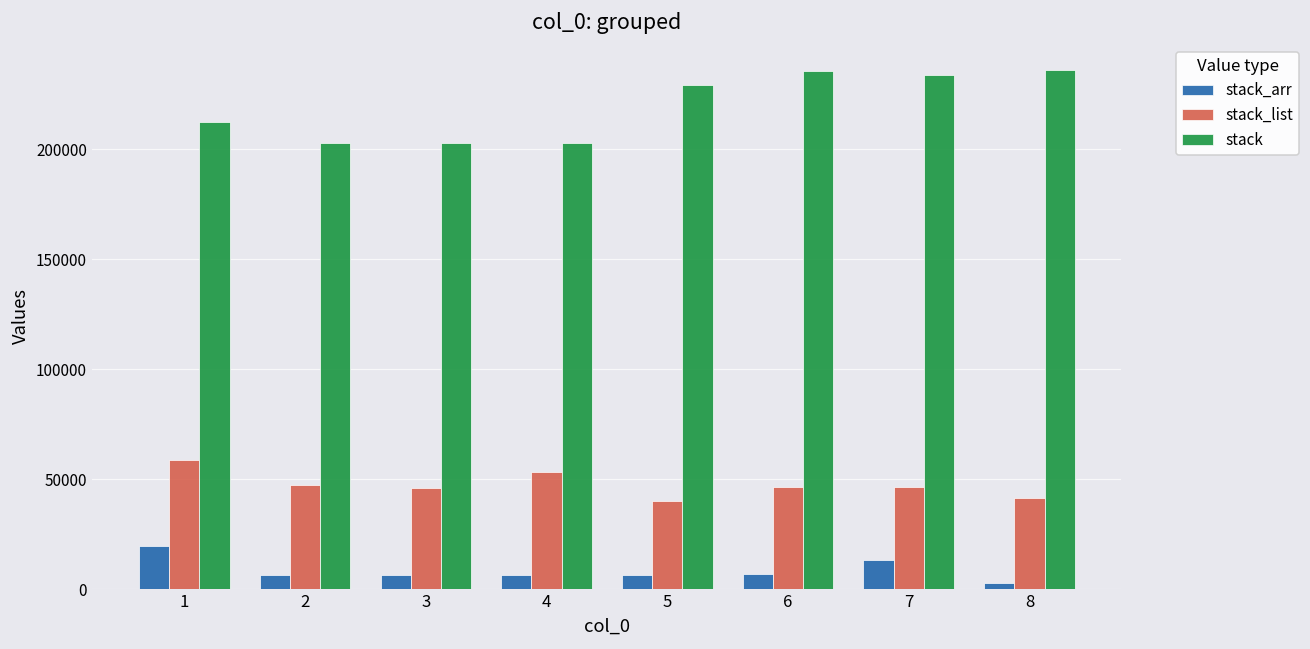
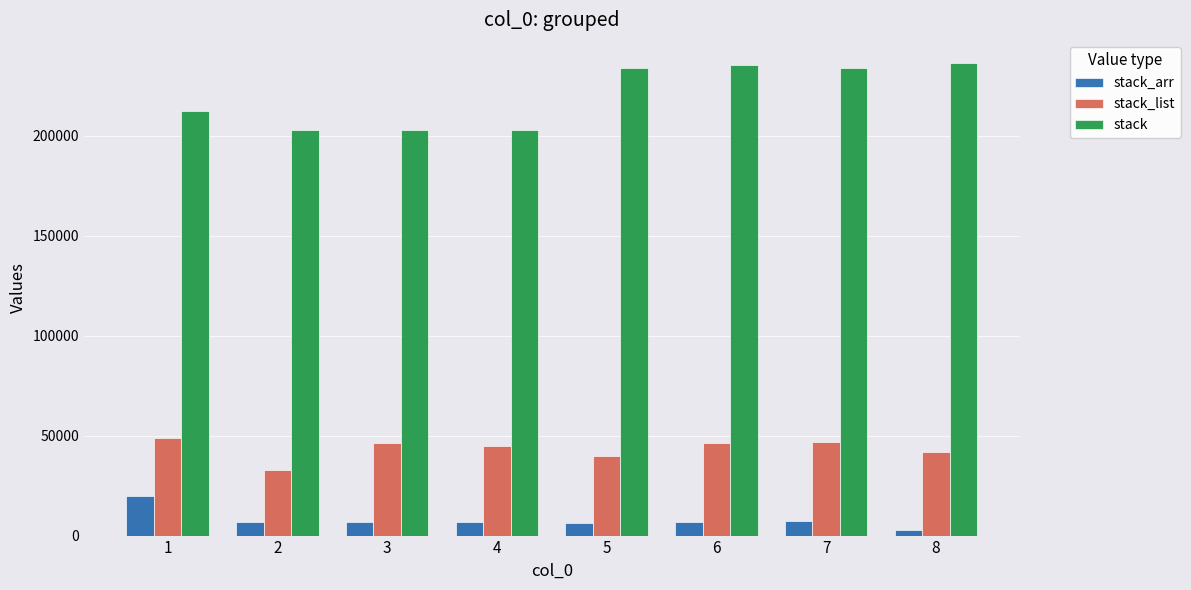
stack_list, 1: 59000 -> 49000
stack_list, 2: 47000 -> 33000
stack_list, 4: 53000 -> 45000
stack, 5: 229000 -> 234000
stack_arr, 7: 13000 -> 7000
